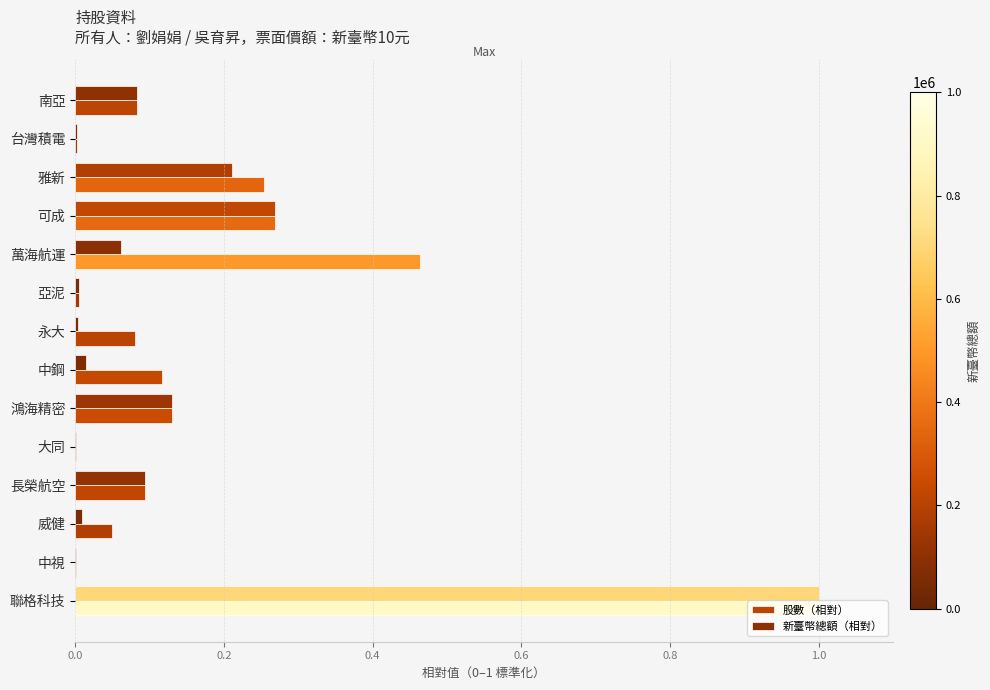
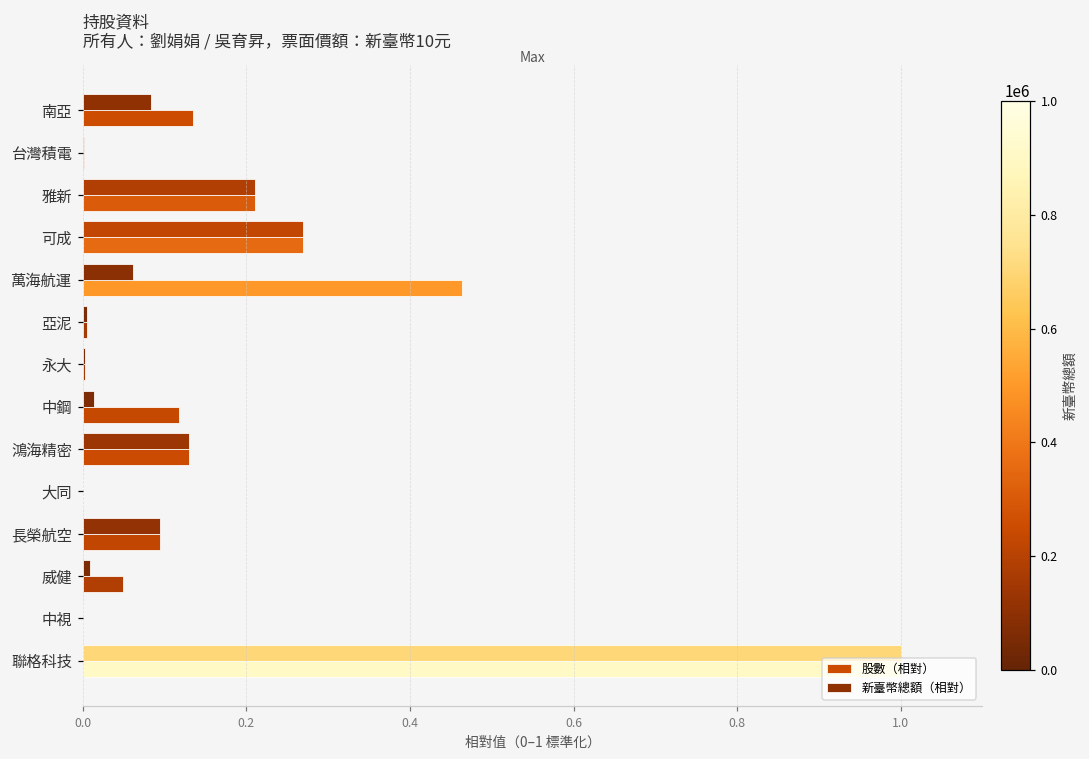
股數（相對）, 南亞: 0.08 -> 0.13
股數（相對）, 雅新: 0.25 -> 0.21
股數（相對）, 永大: 0.08 -> 0.00
